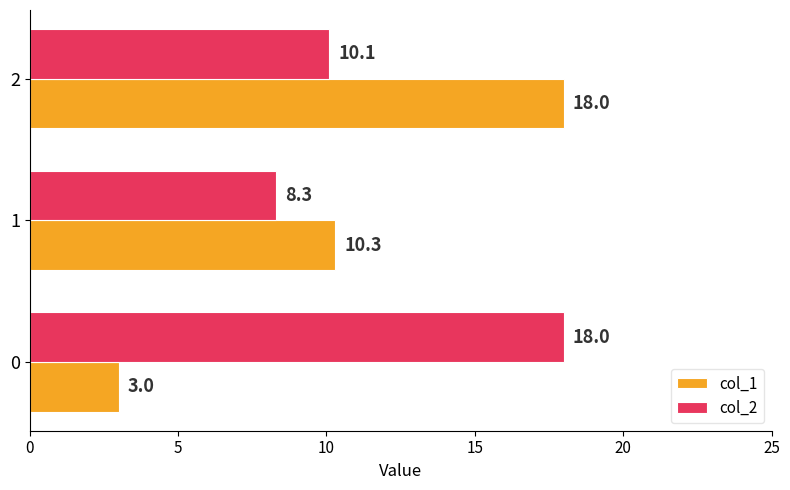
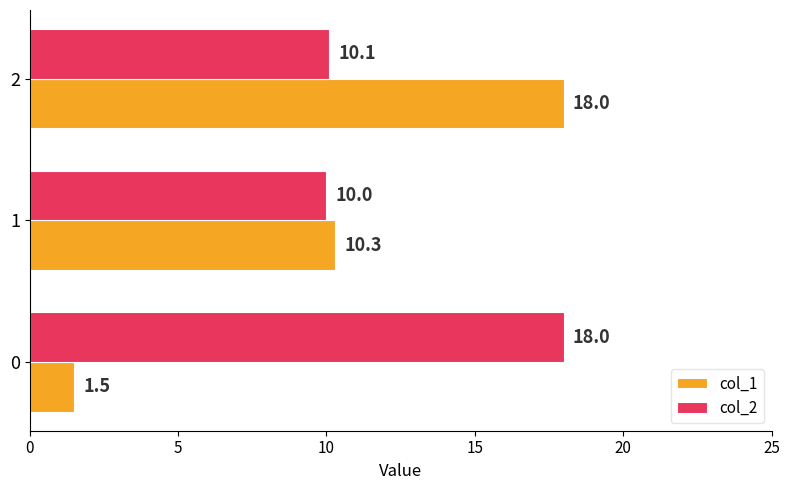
col_2, 1: 8.3 -> 10.0
col_1, 0: 3.0 -> 1.5
